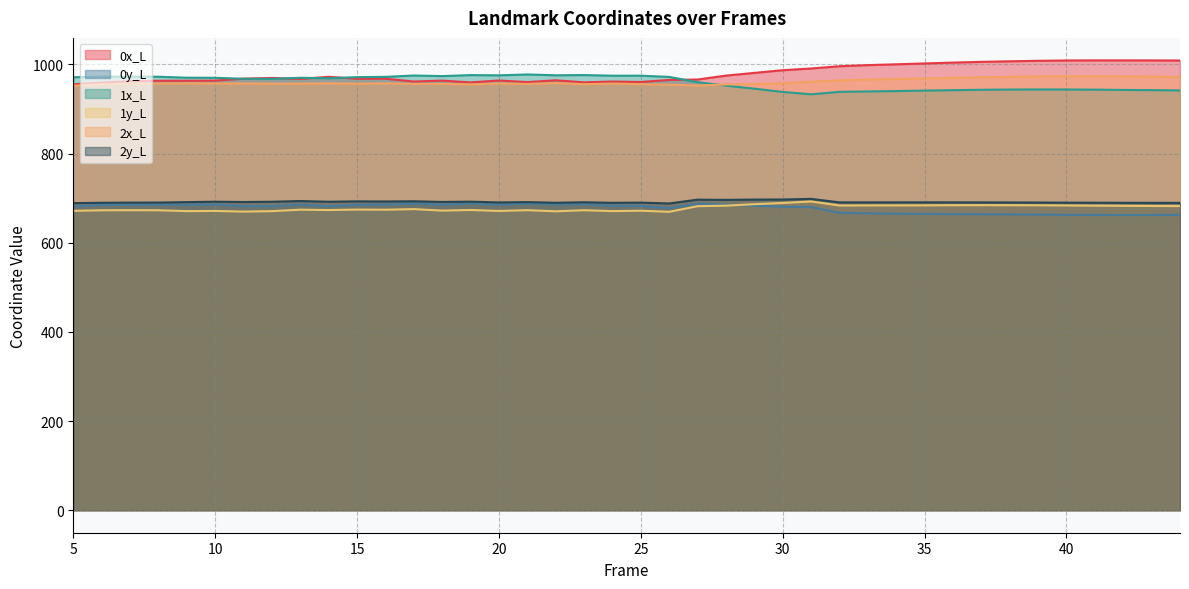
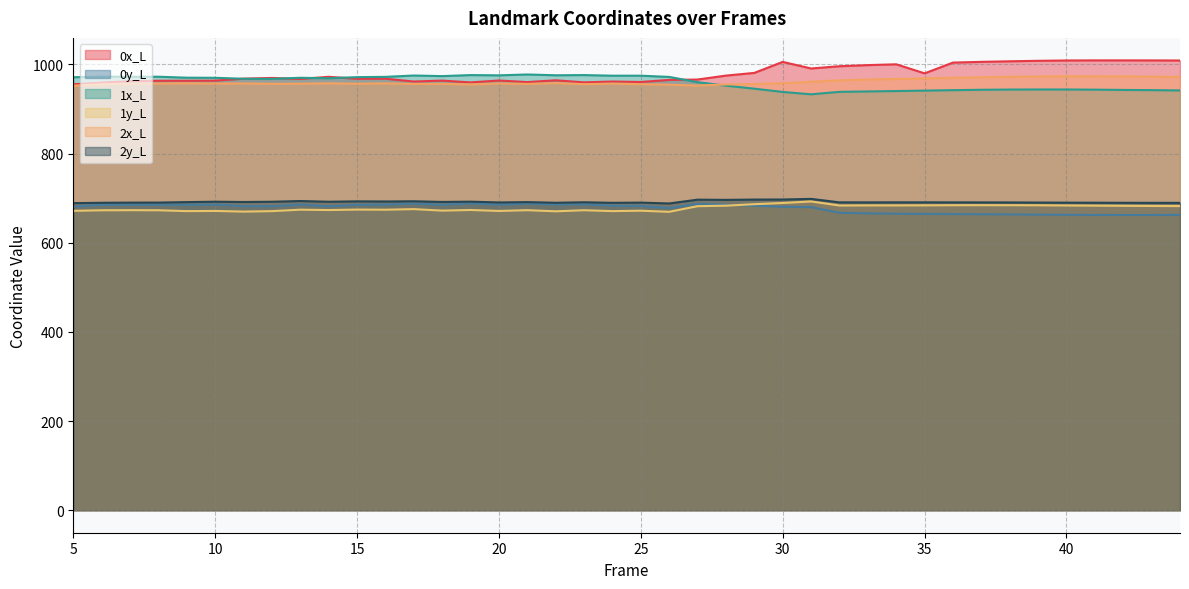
0x_L, 30: 990 -> 1010
0x_L, 35: 1000 -> 980
